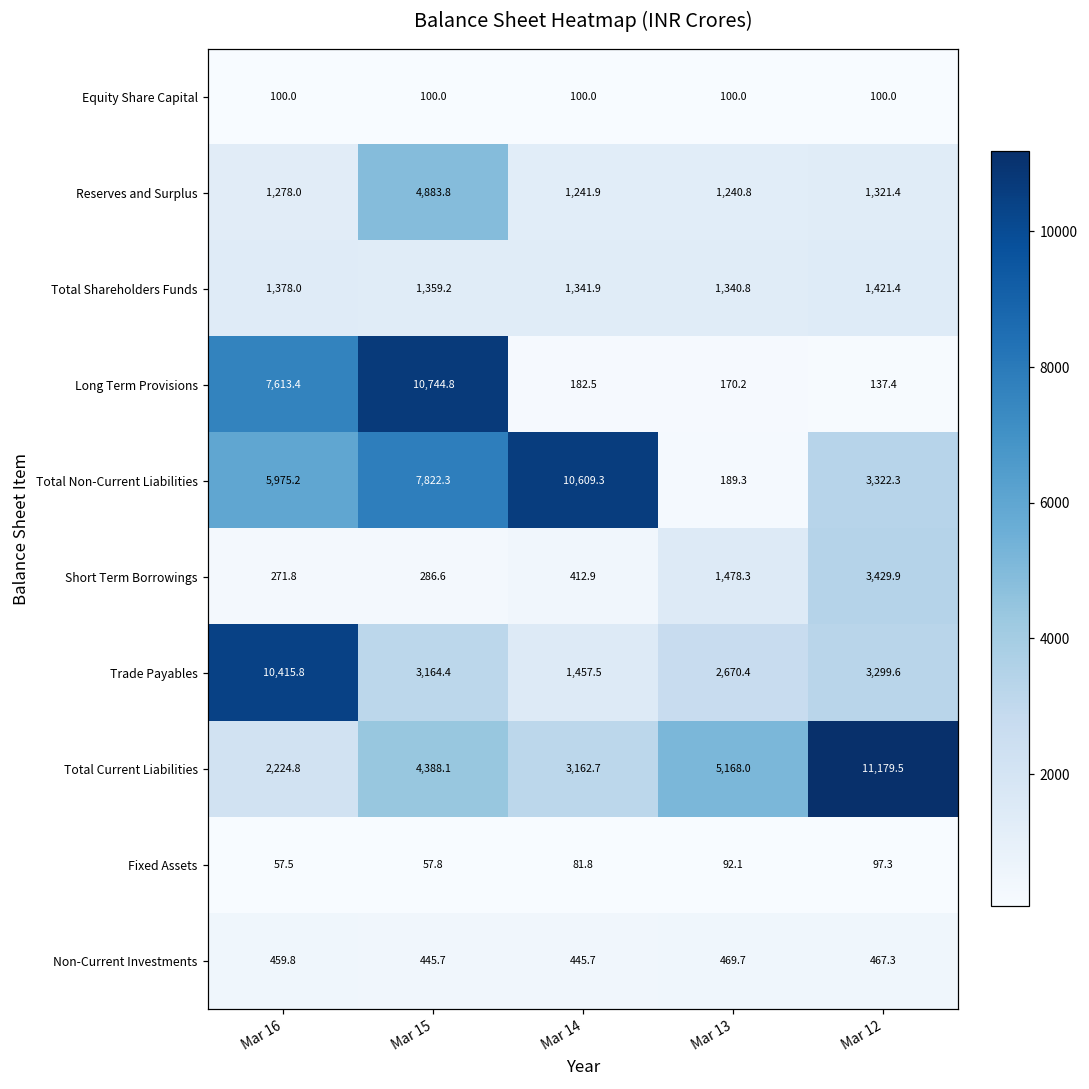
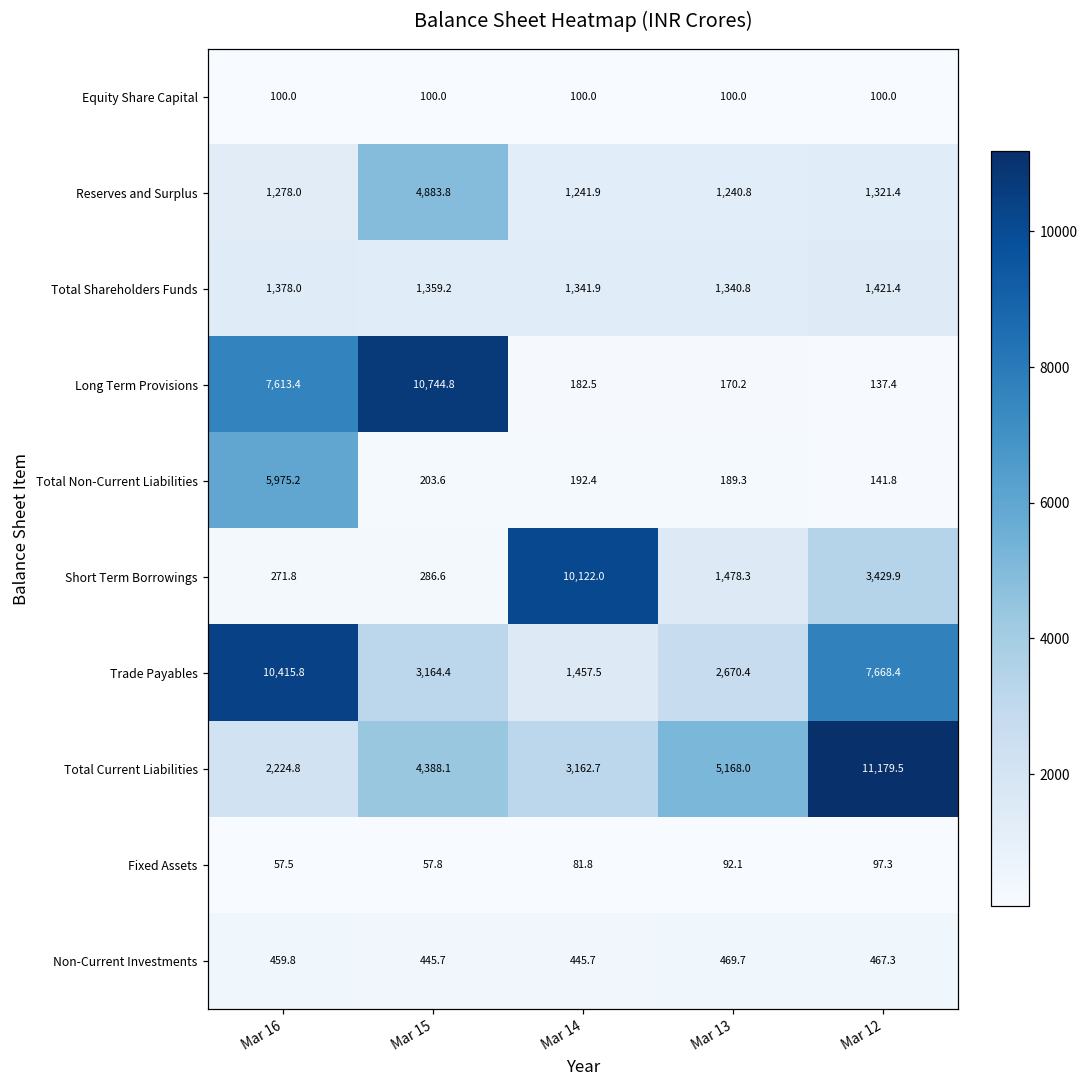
Total Non-Current Liabilities, Mar 15: 7,822.3 -> 203.6
Total Non-Current Liabilities, Mar 14: 10,609.3 -> 192.4
Total Non-Current Liabilities, Mar 12: 3,322.3 -> 141.8
Short Term Borrowings, Mar 14: 412.9 -> 10,122.0
Trade Payables, Mar 12: 3,299.6 -> 7,668.4
